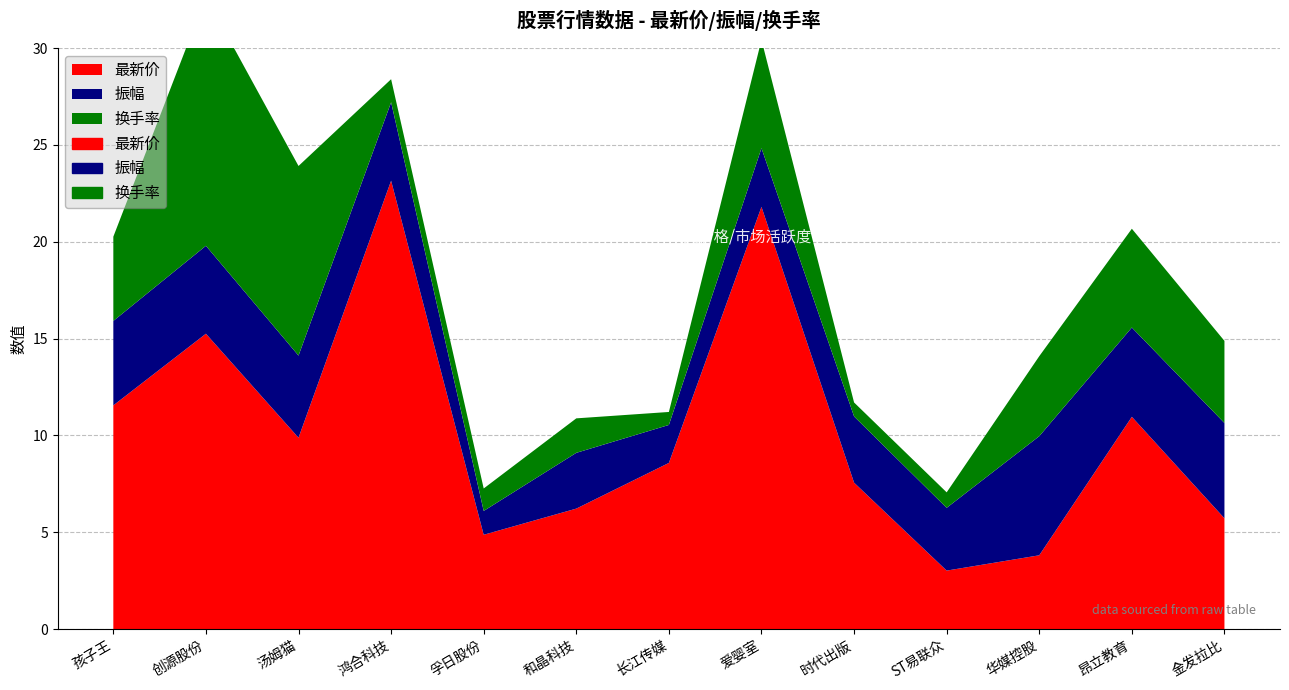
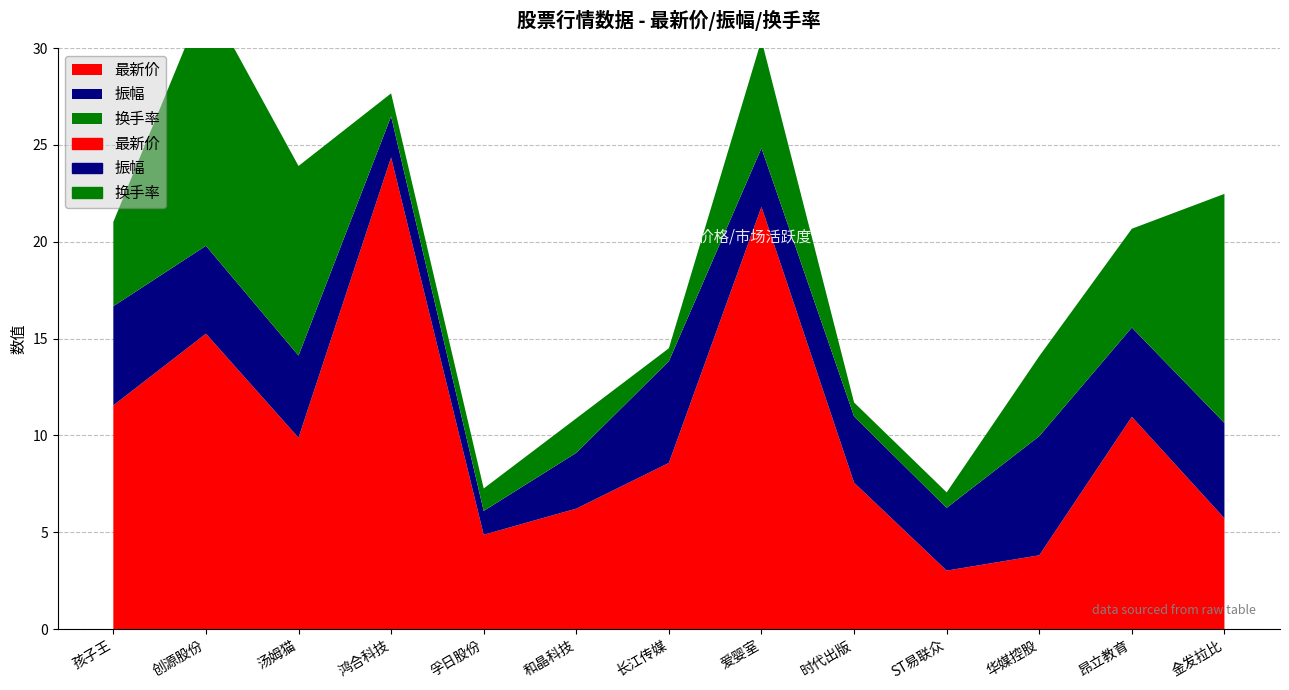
振幅, 孩子王: 4.4 -> 5.1
最新价, 鸿合科技: 23.2 -> 24.4
振幅, 鸿合科技: 4.1 -> 2.1
振幅, 长江传媒: 2.0 -> 5.3
换手率, 金发拉比: 4.2 -> 11.8
